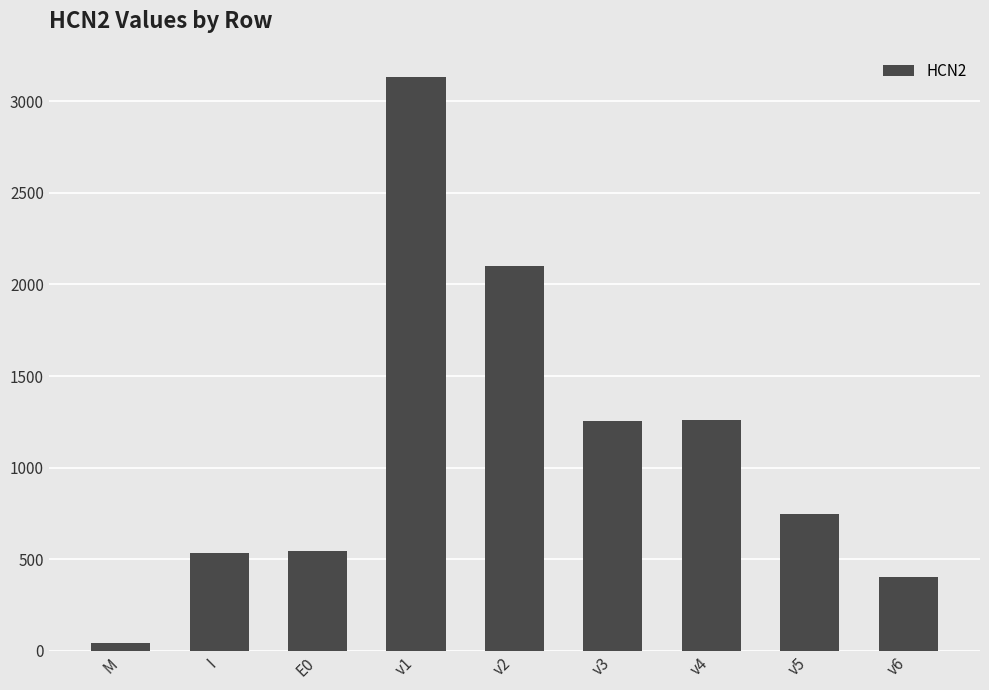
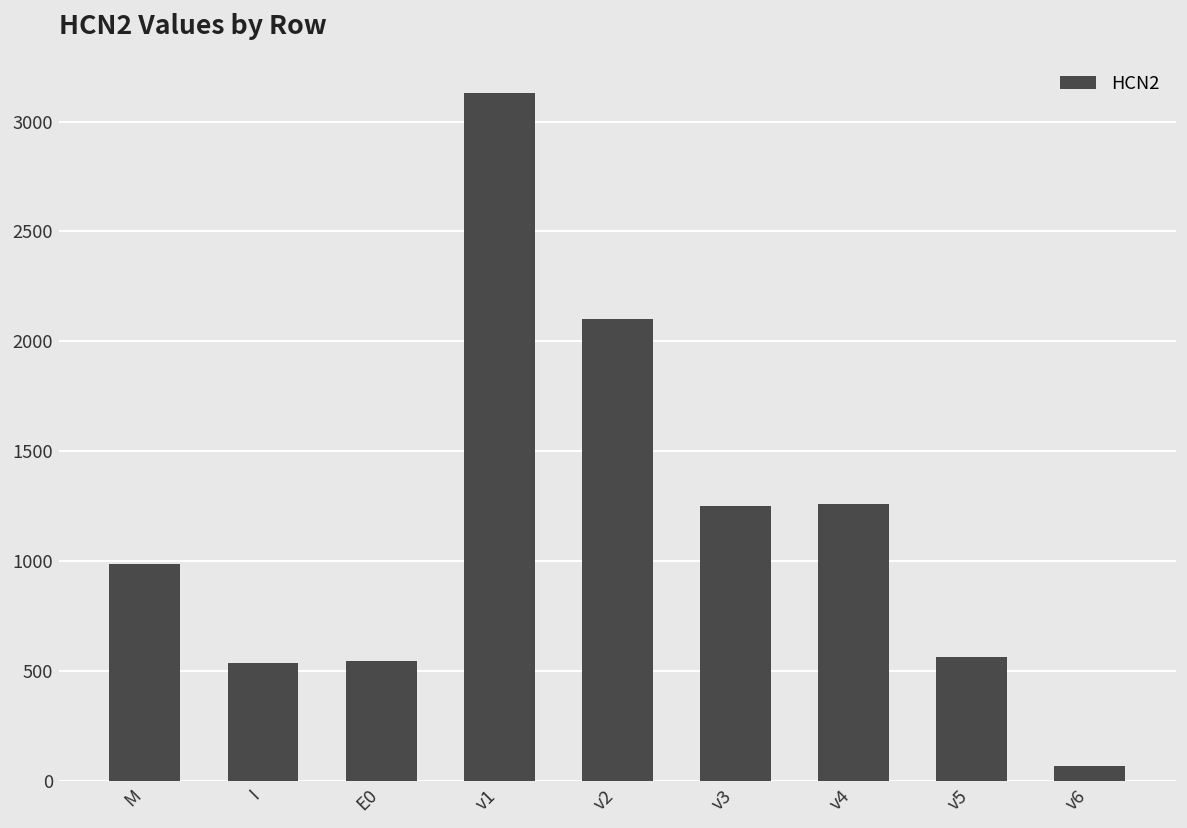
M: 40 -> 990
v5: 750 -> 560
v6: 400 -> 70
